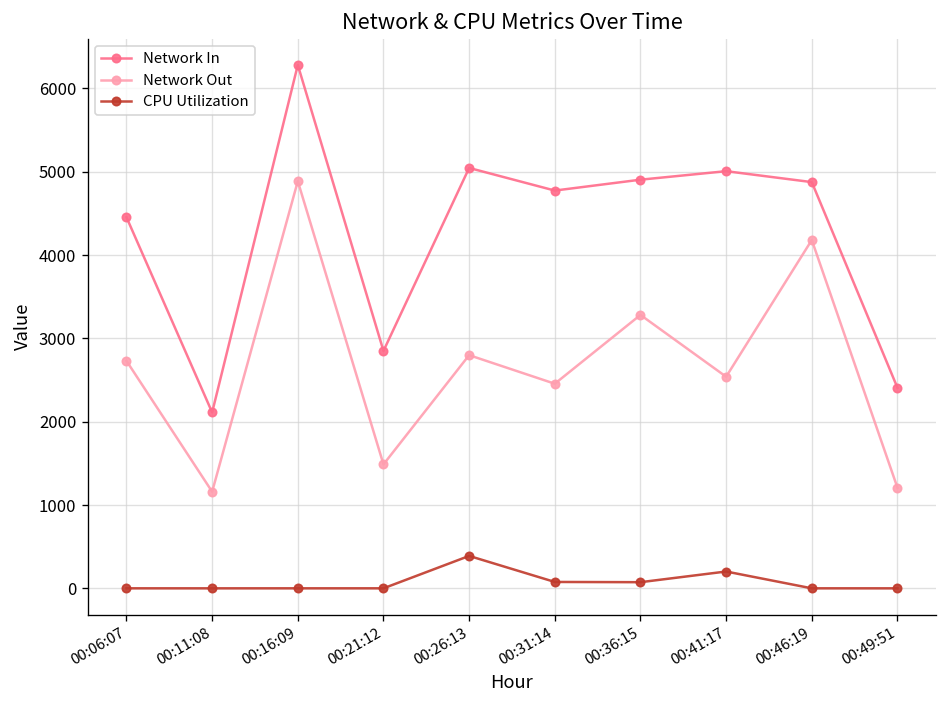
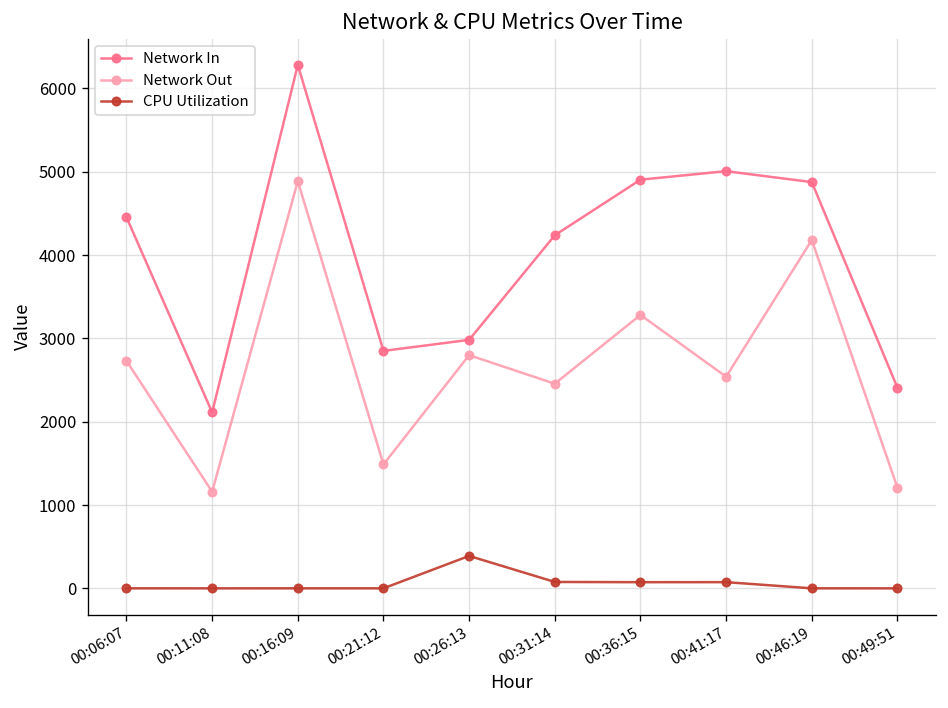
Network In, 00:26:13: 5000 -> 3000
Network In, 00:31:14: 4800 -> 4200
CPU Utilization, 00:41:17: 200 -> 100
